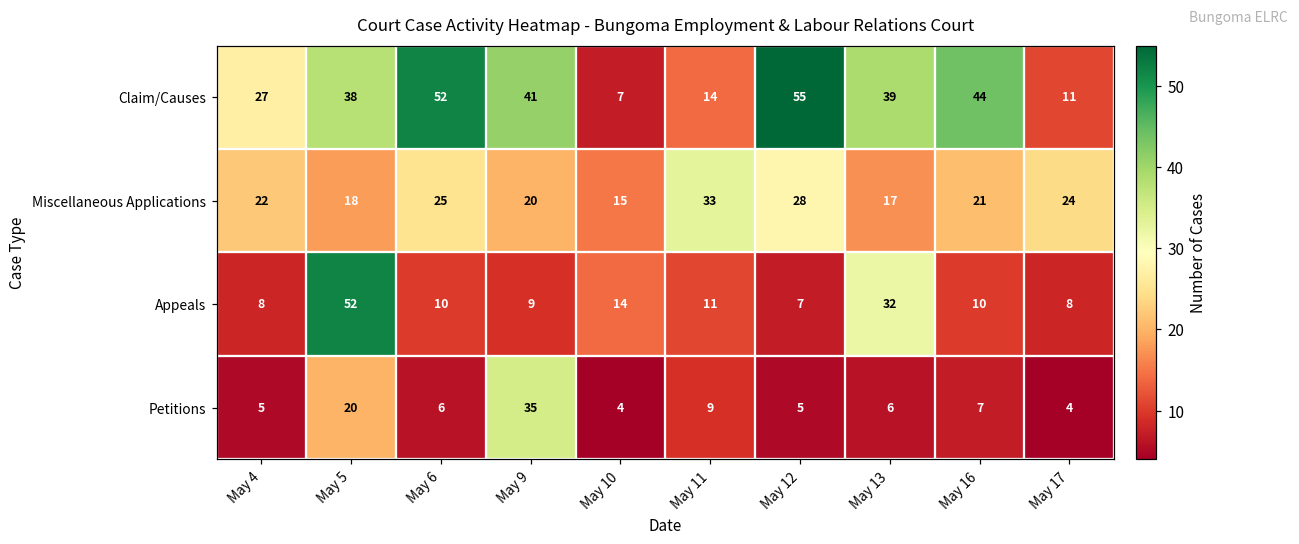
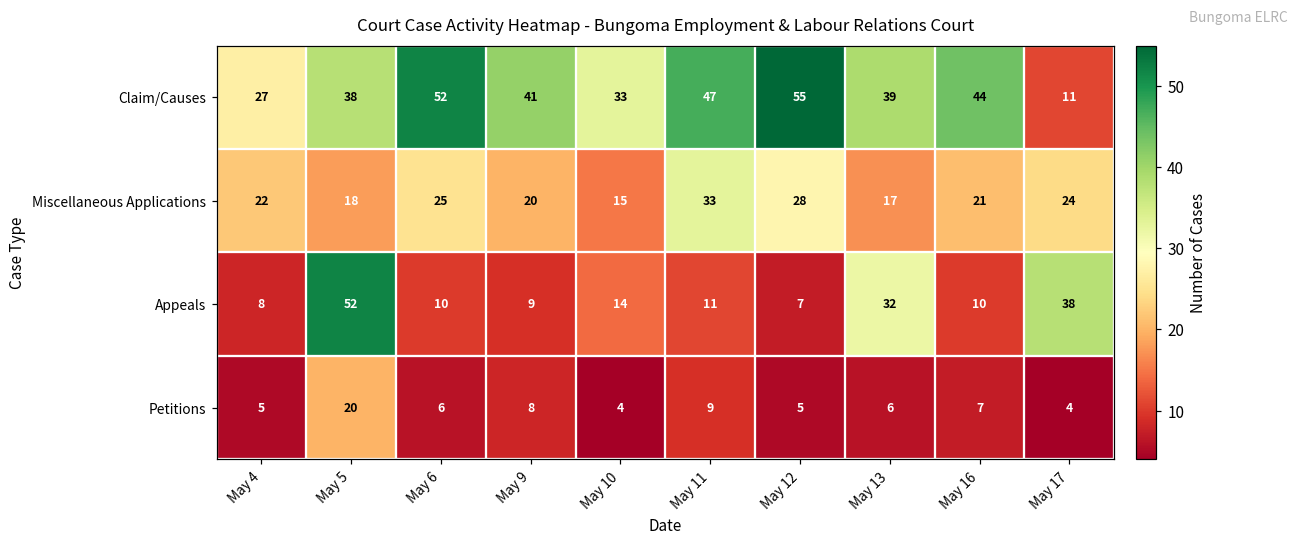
Claim/Causes, May 10: 7 -> 33
Claim/Causes, May 11: 14 -> 47
Appeals, May 17: 8 -> 38
Petitions, May 9: 35 -> 8
